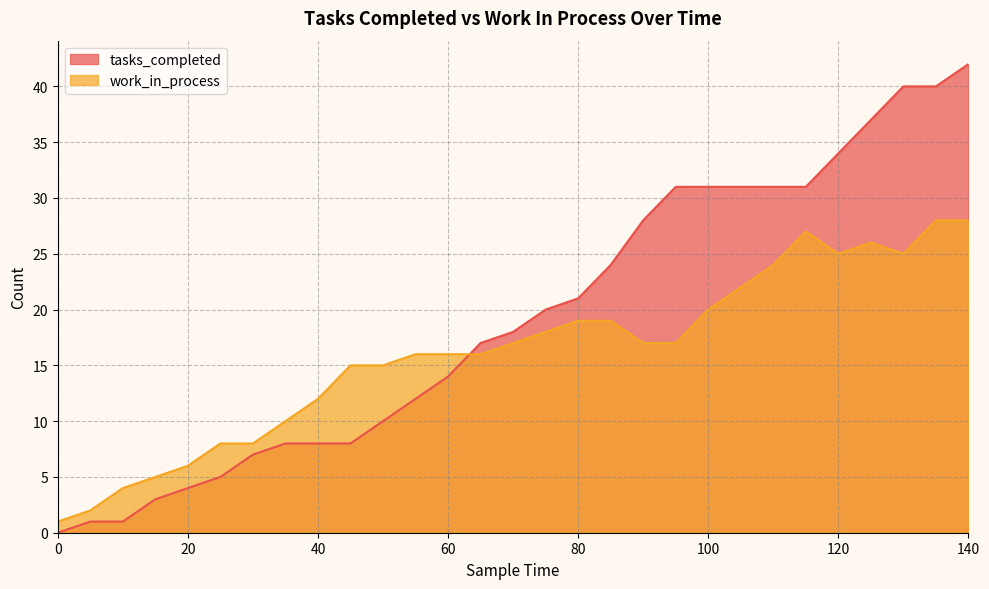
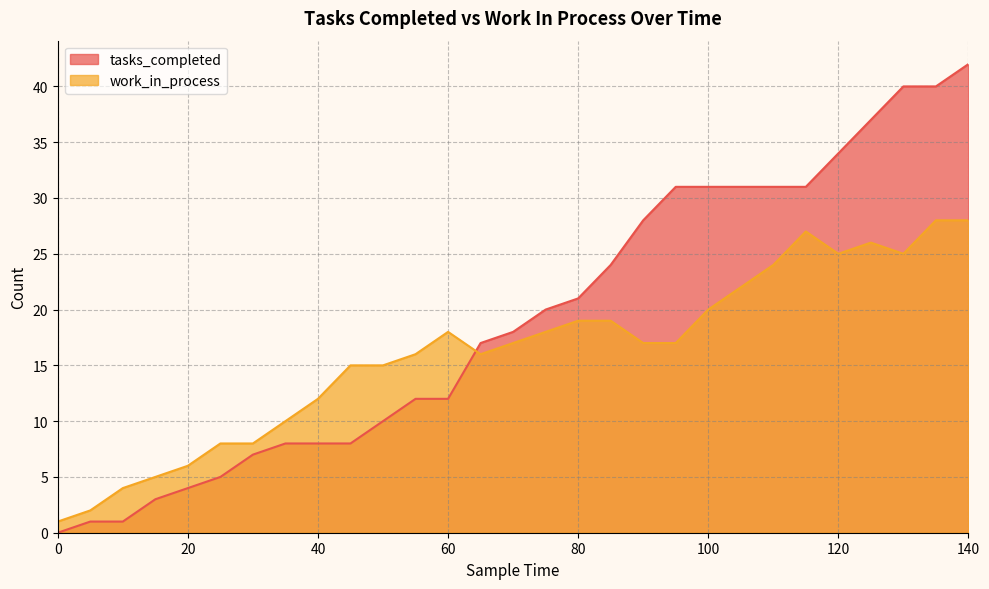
tasks_completed, 60: 14 -> 12
work_in_process, 60: 16 -> 18
